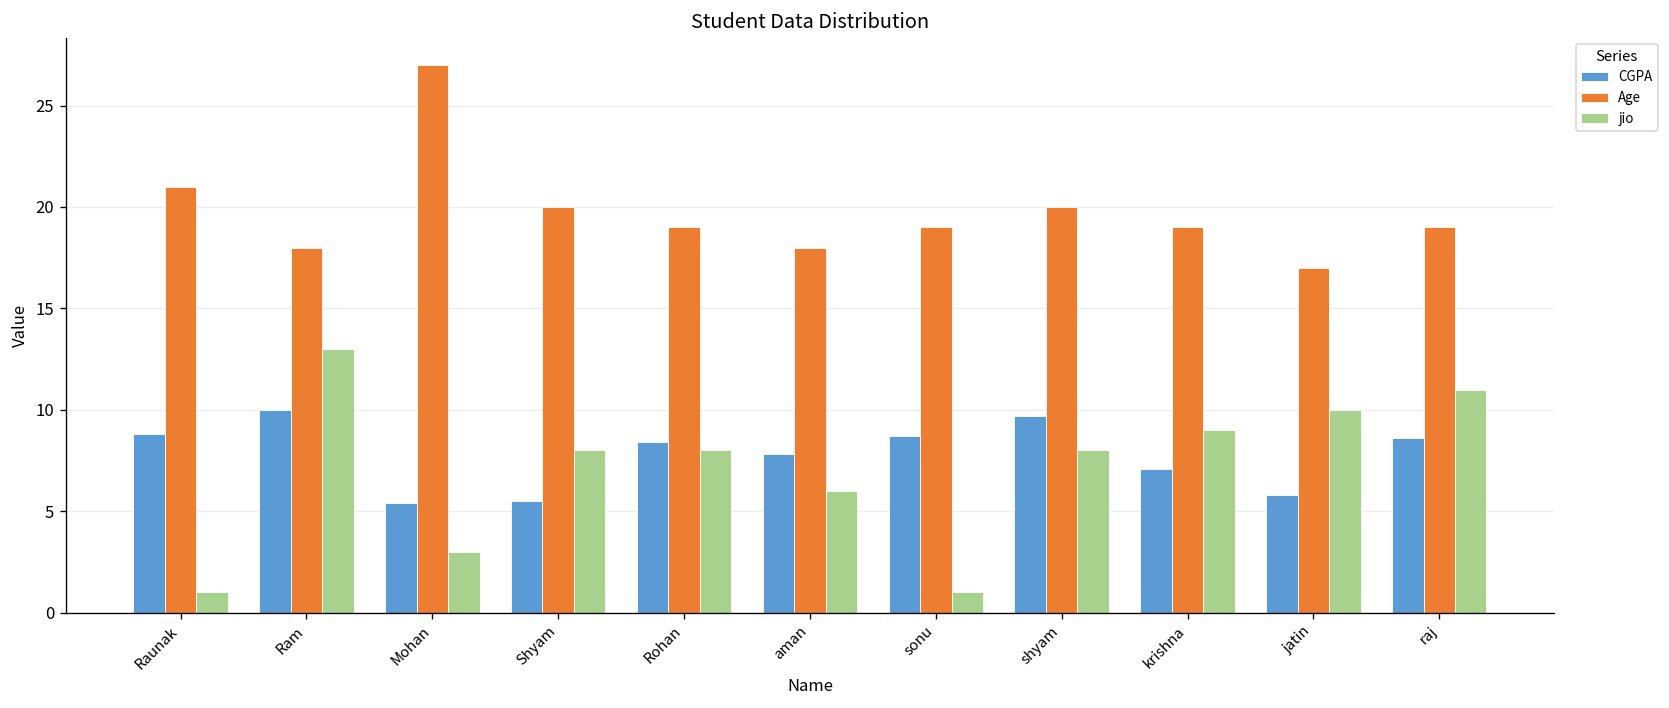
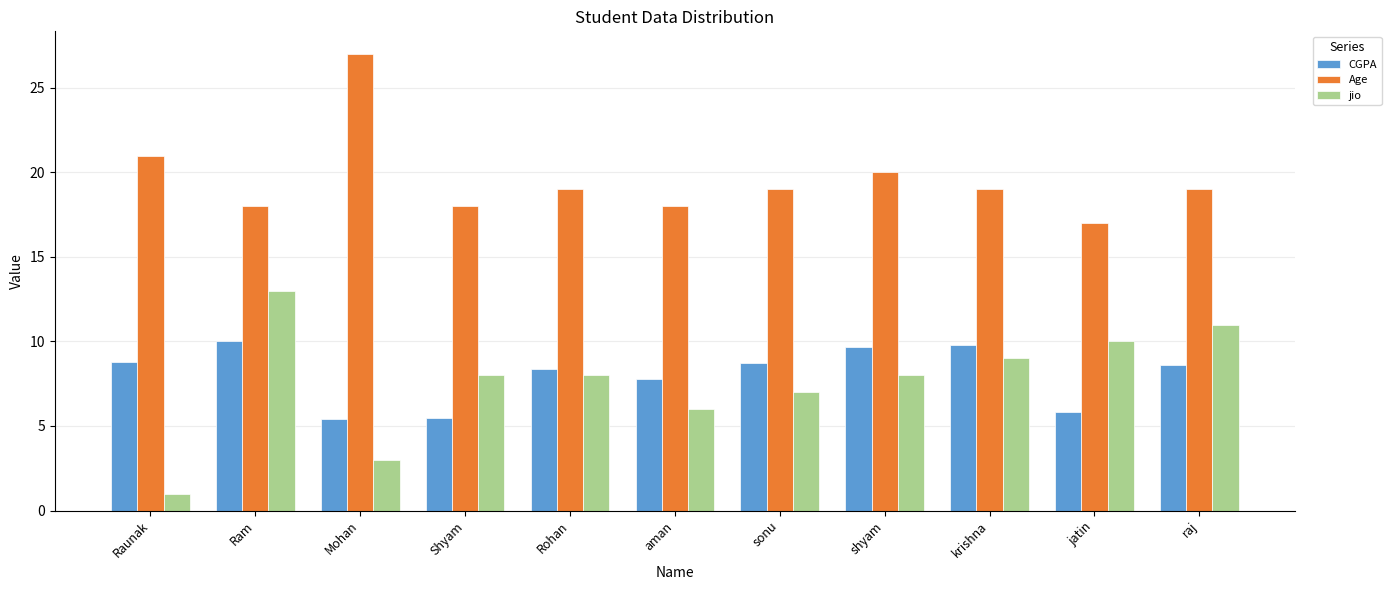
Age, Shyam: 20 -> 18
jio, sonu: 1 -> 7
CGPA, krishna: 7.1 -> 9.8
